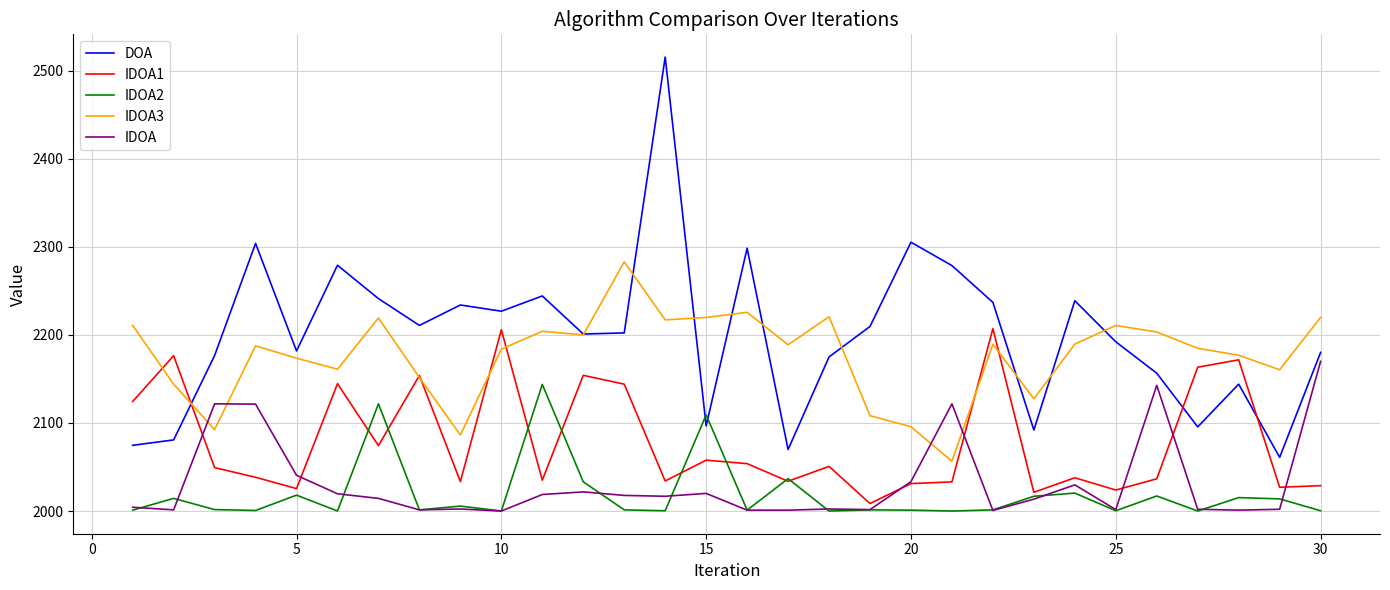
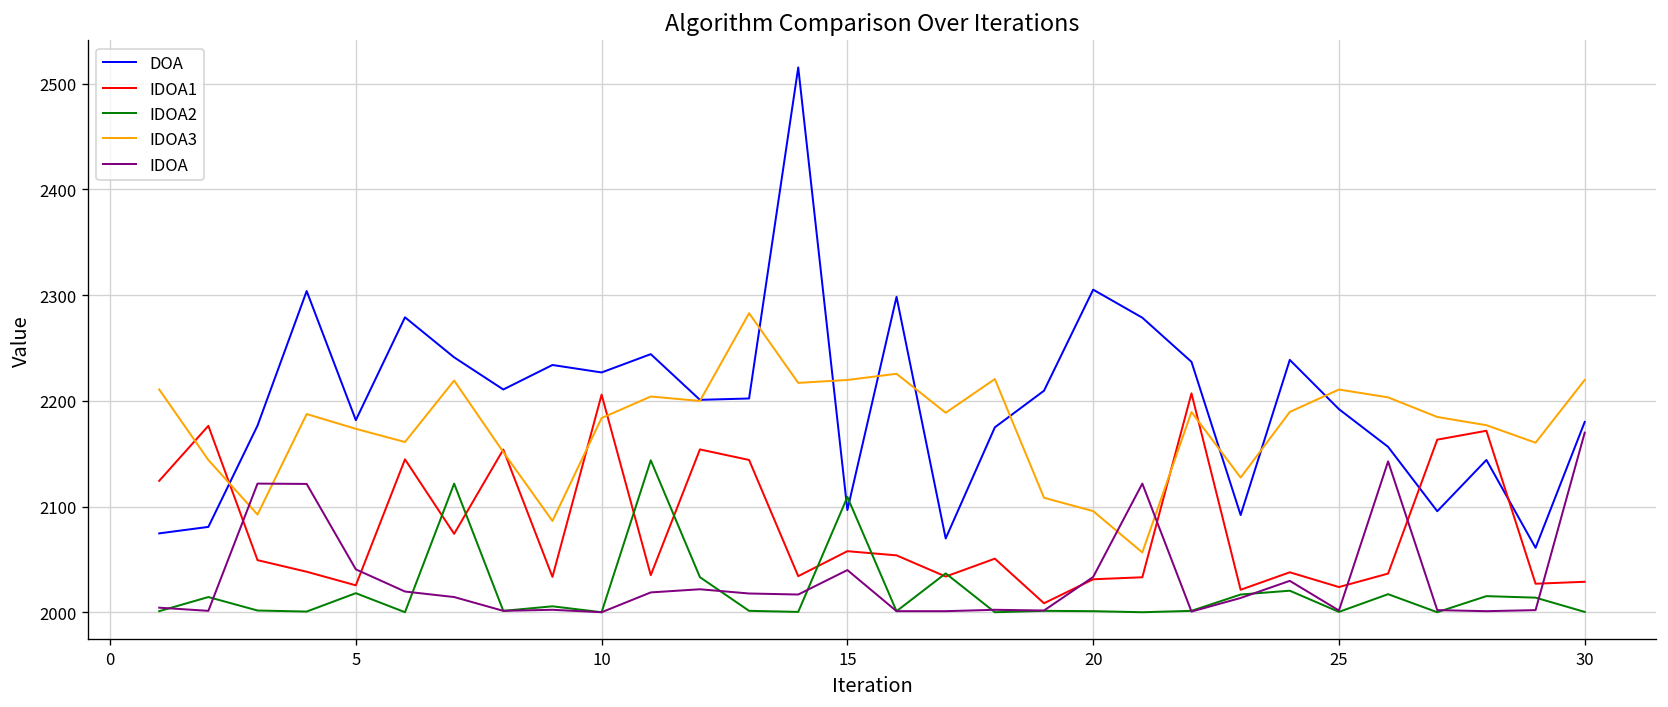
IDOA, 15: 2020 -> 2040
